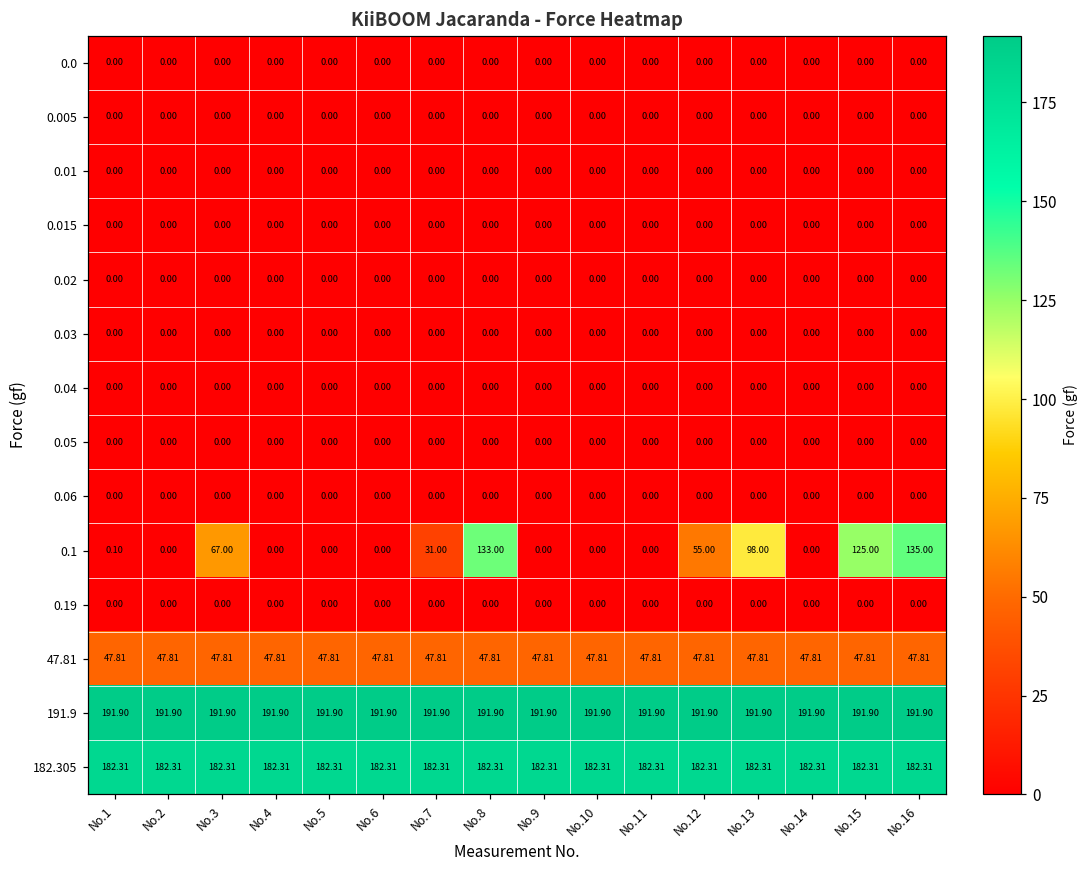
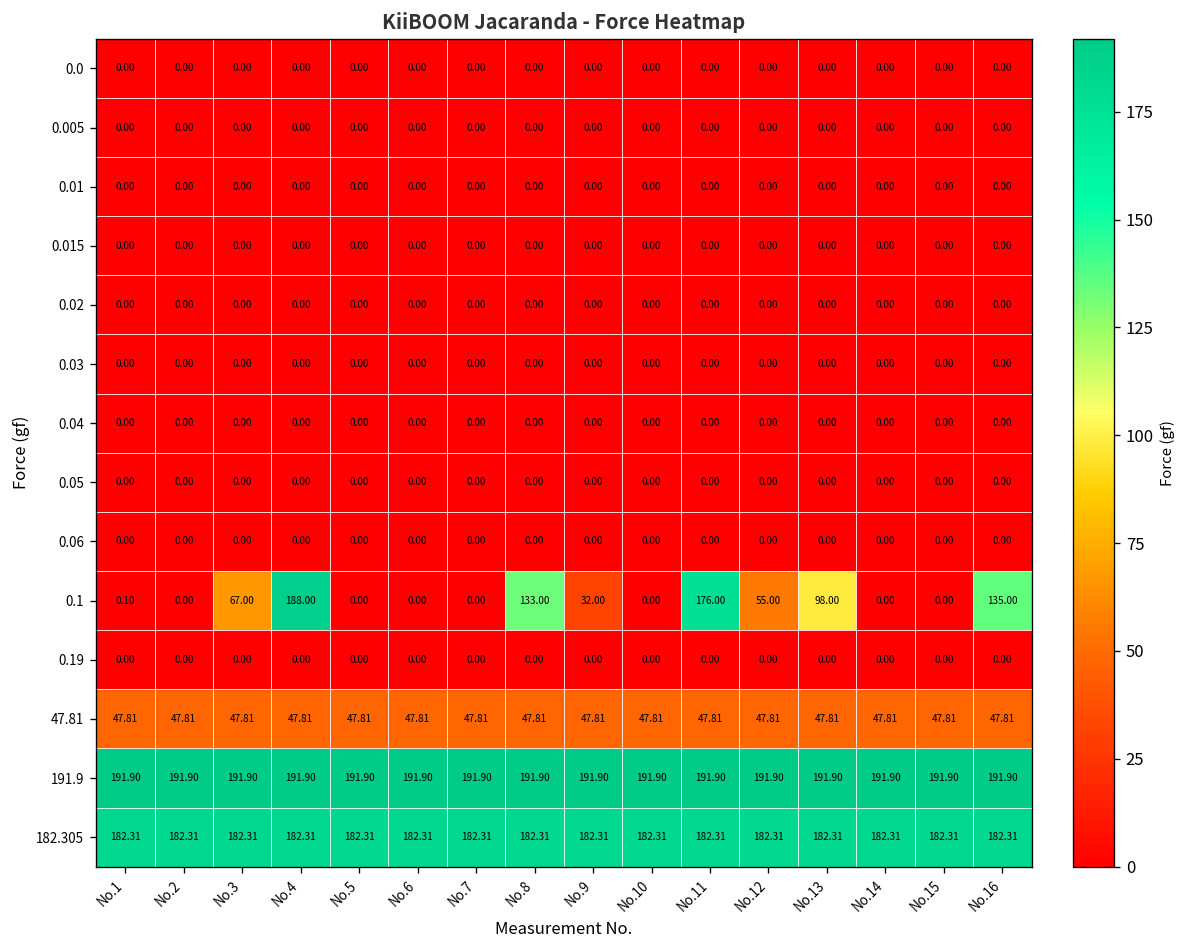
0.1, No.4: 0.00 -> 188.00
0.1, No.7: 31.00 -> 0.00
0.1, No.9: 0.00 -> 32.00
0.1, No.11: 0.00 -> 176.00
0.1, No.15: 125.00 -> 0.00
